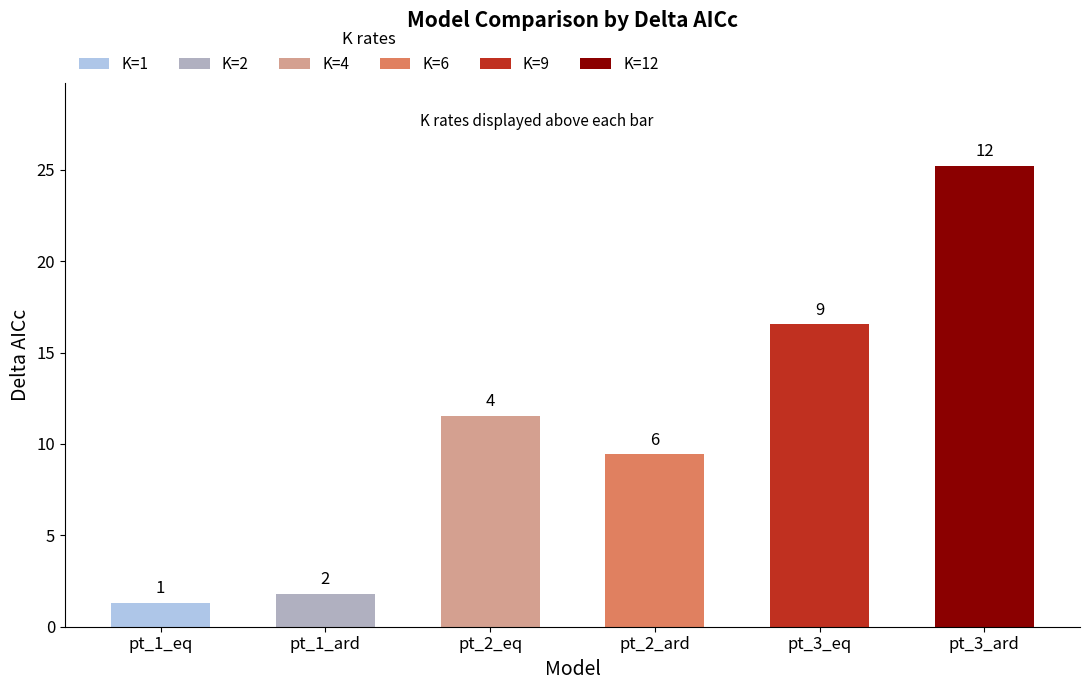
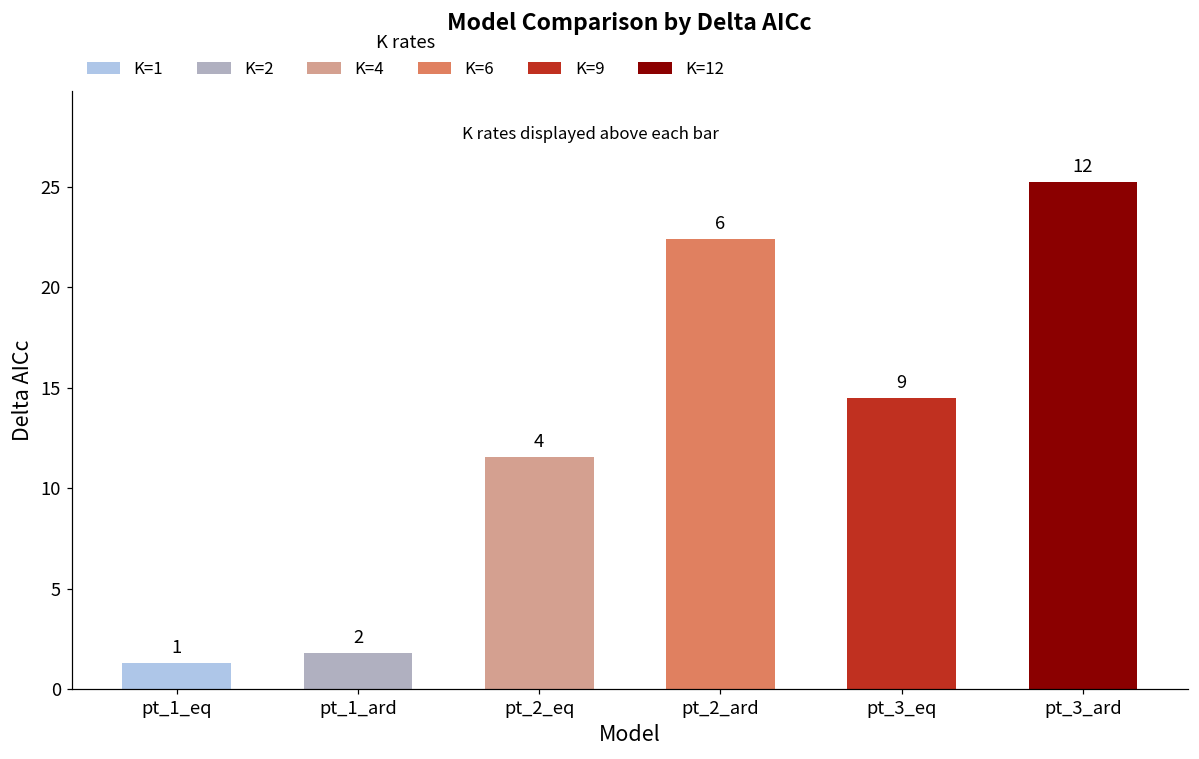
pt_2_ard: 9.4 -> 22.4
pt_3_eq: 16.5 -> 14.5
